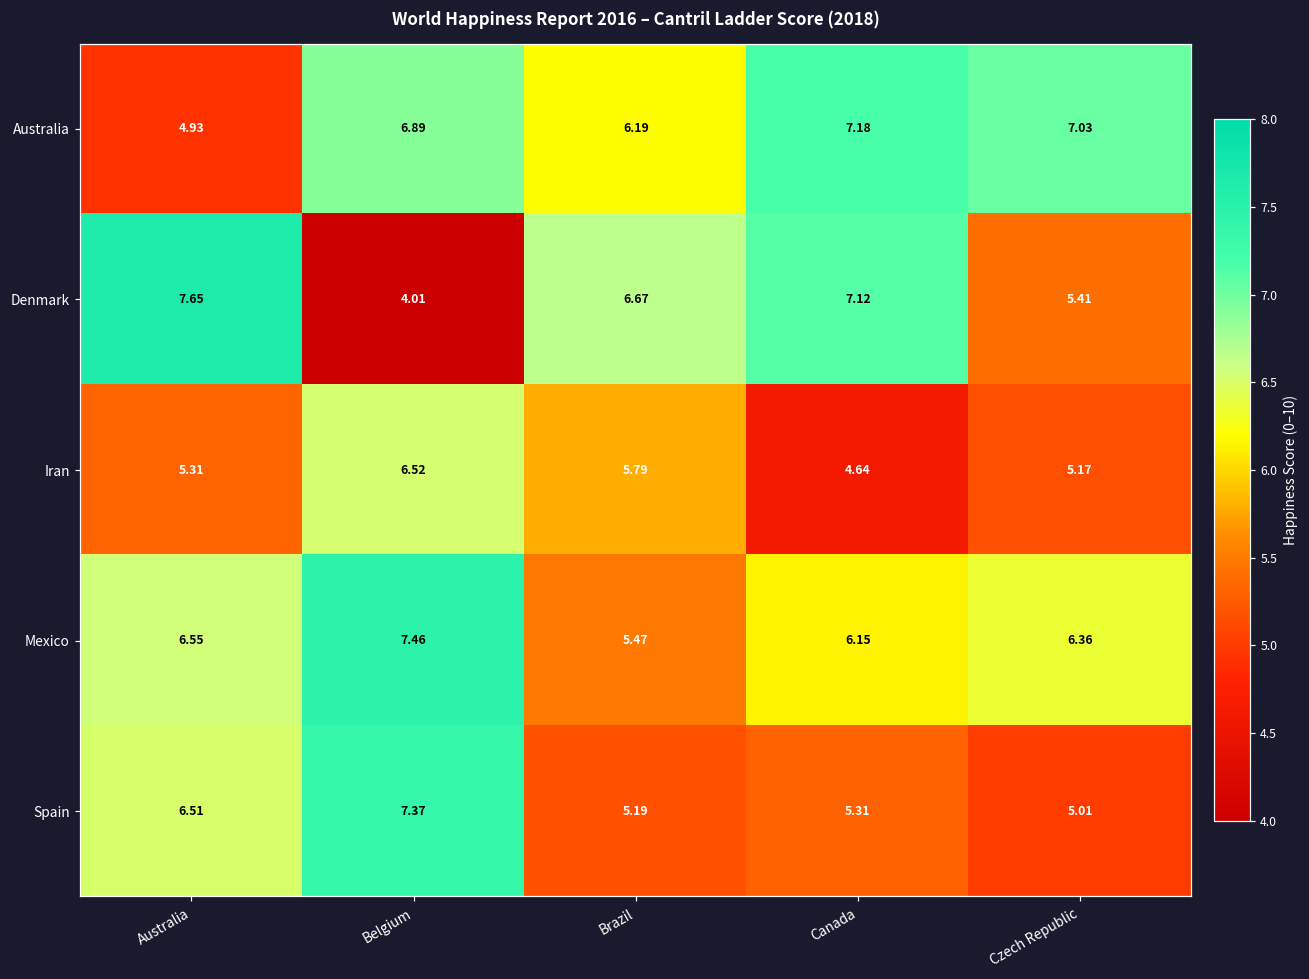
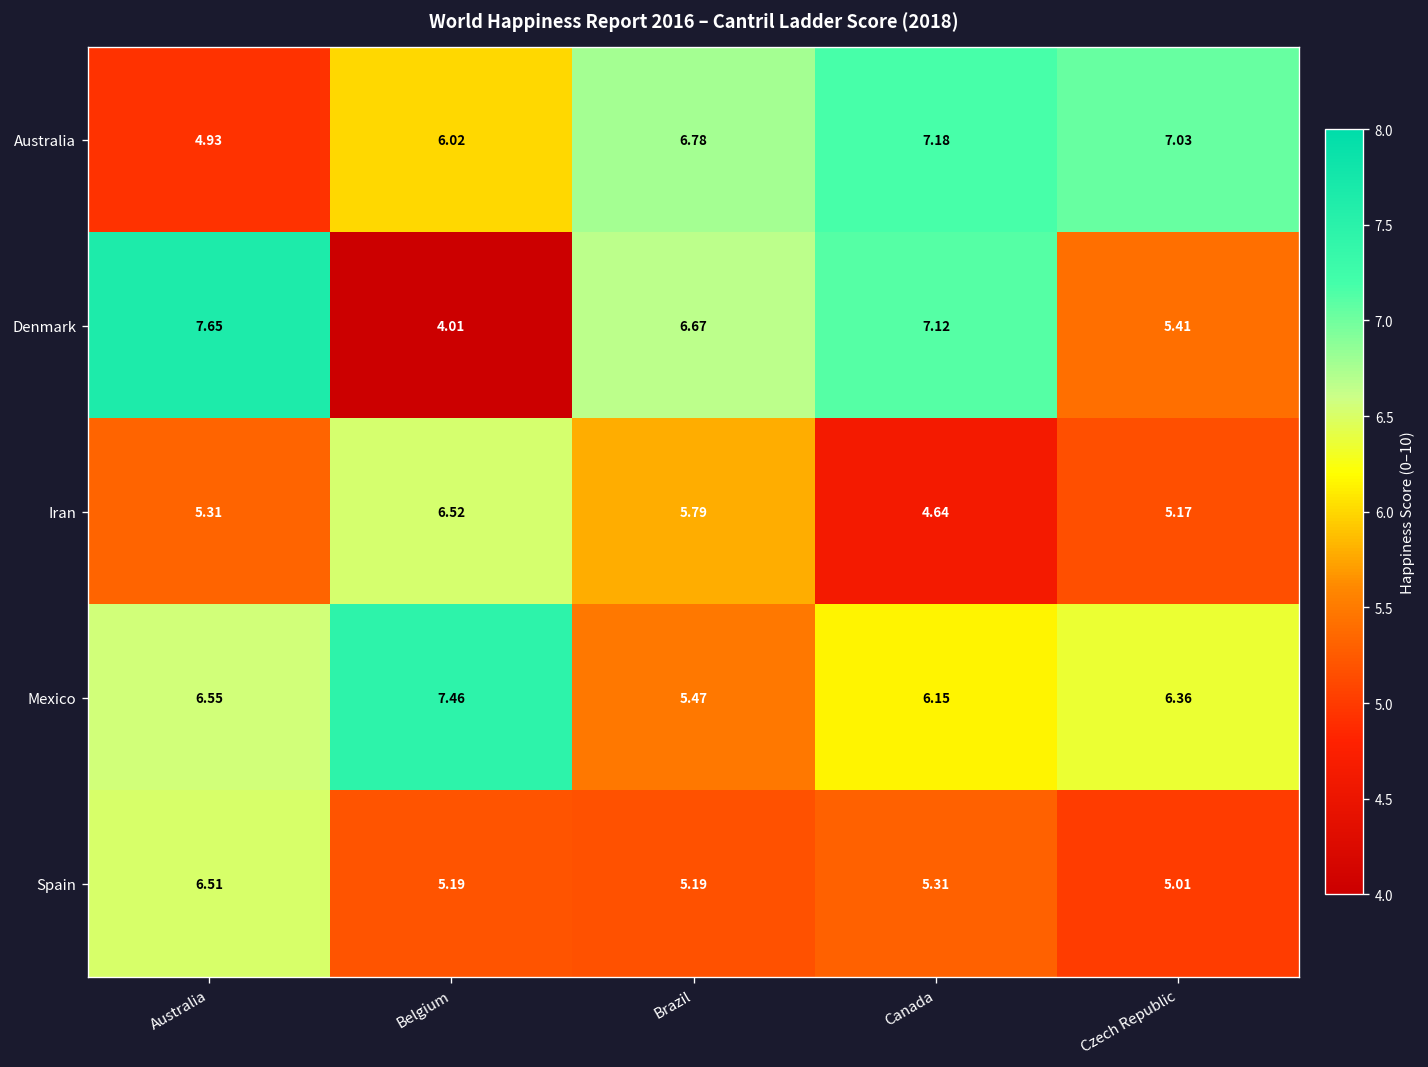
Australia, Belgium: 6.89 -> 6.02
Australia, Brazil: 6.19 -> 6.78
Spain, Belgium: 7.37 -> 5.19
